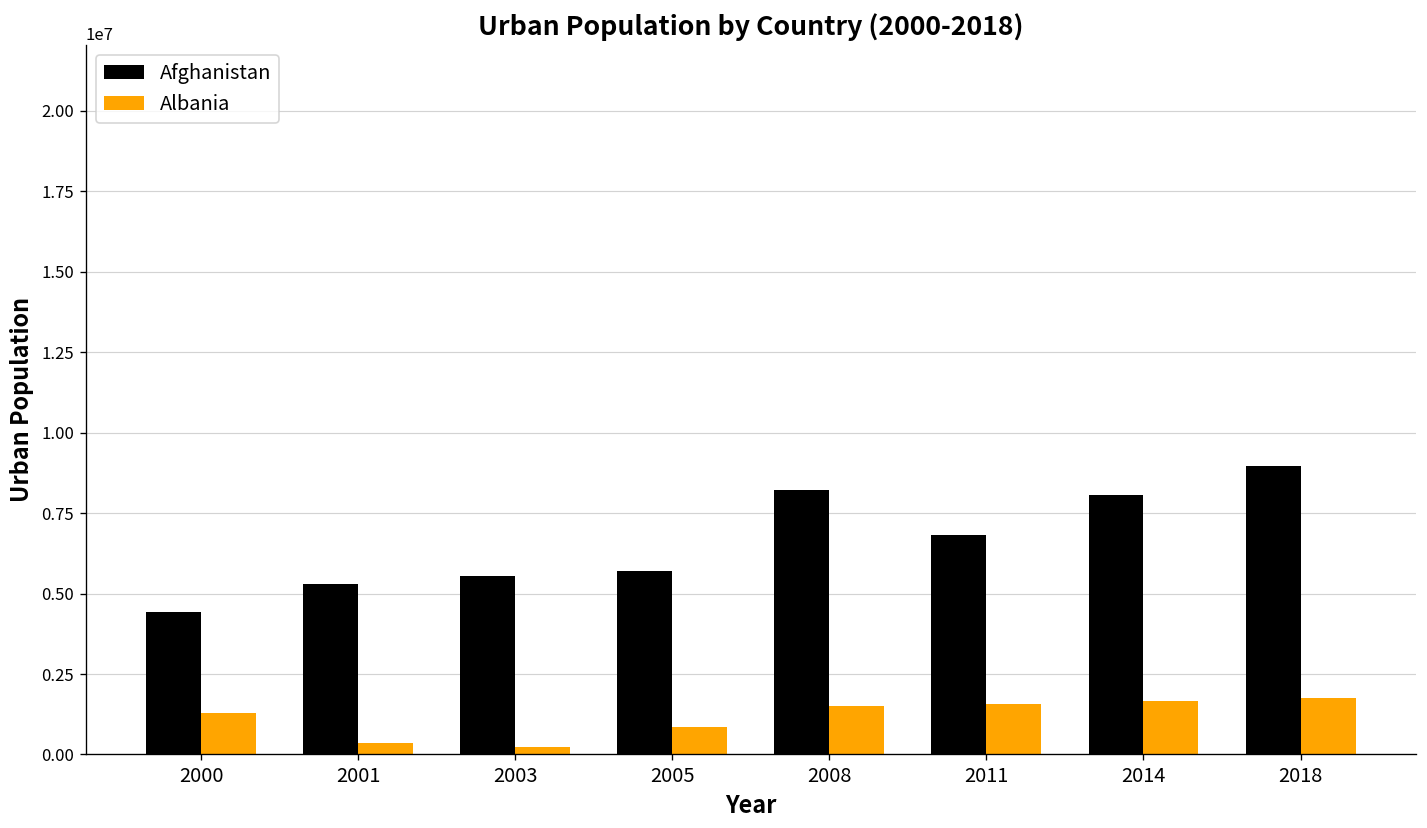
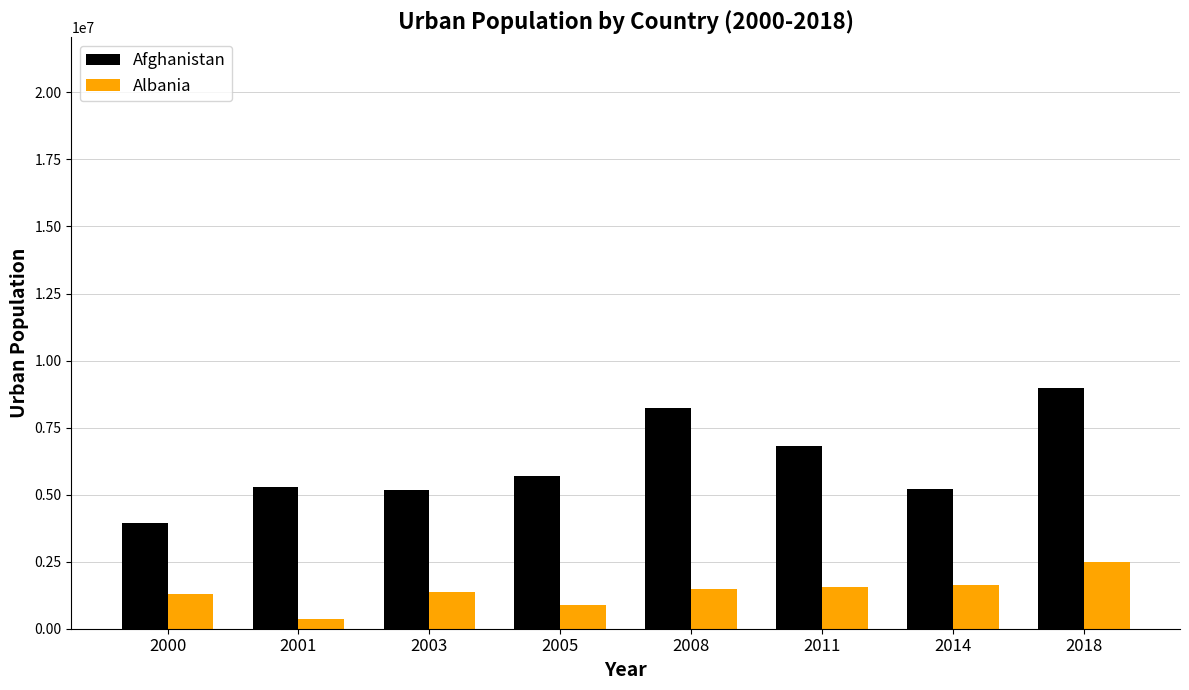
Afghanistan, 2000: 4400000 -> 4000000
Afghanistan, 2003: 5600000 -> 5200000
Albania, 2003: 200000 -> 1400000
Afghanistan, 2014: 8100000 -> 5200000
Albania, 2018: 1800000 -> 2500000
